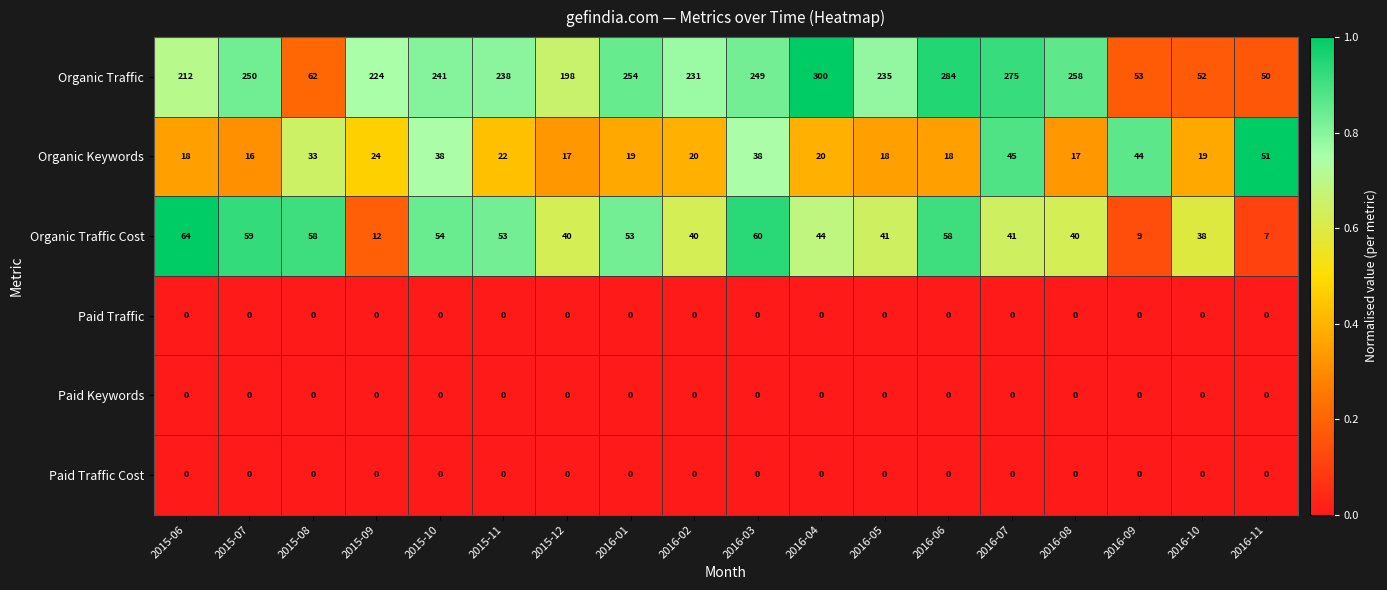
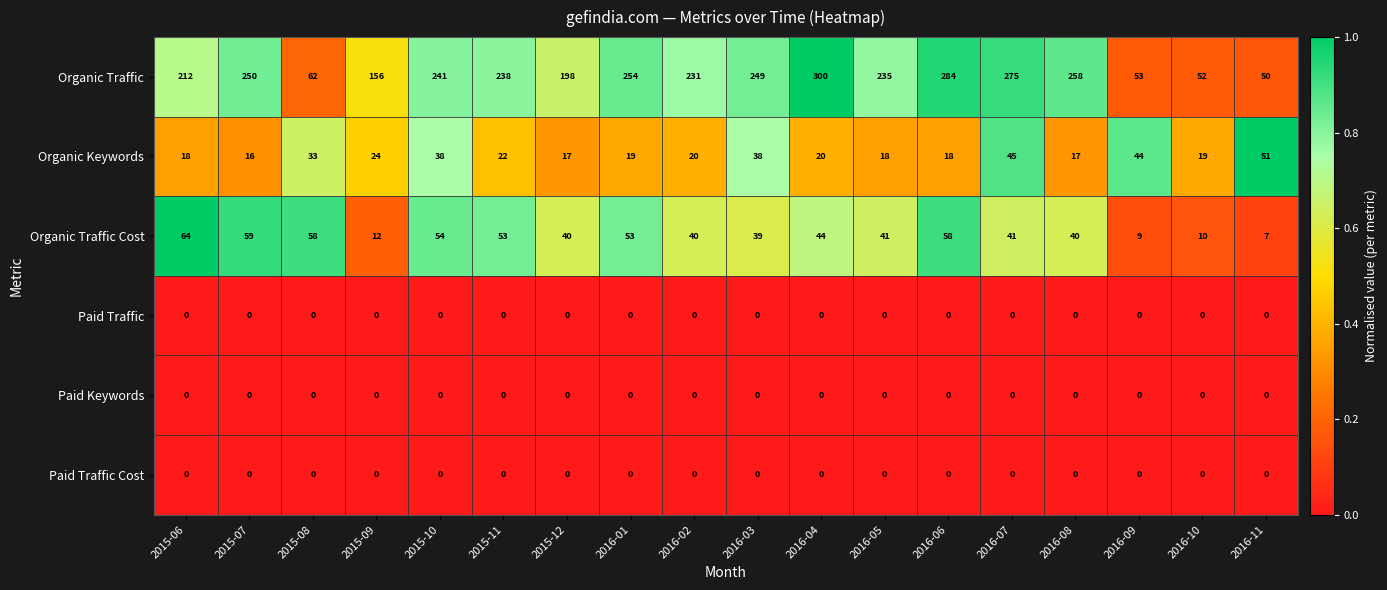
Organic Traffic, 2015-09: 224 -> 156
Organic Traffic Cost, 2016-03: 60 -> 39
Organic Traffic Cost, 2016-10: 38 -> 10
